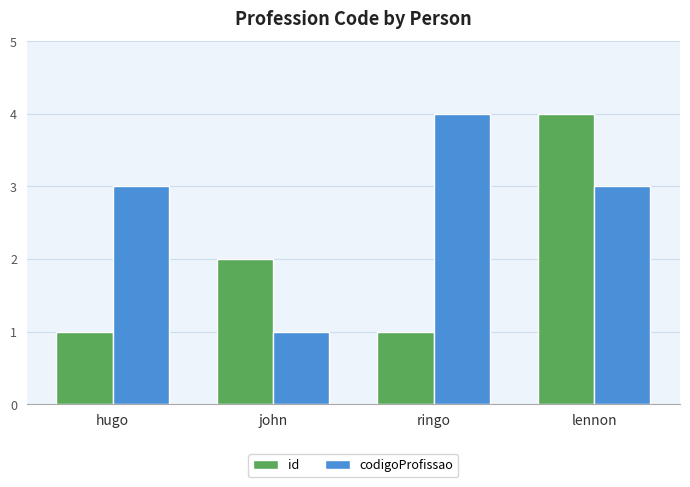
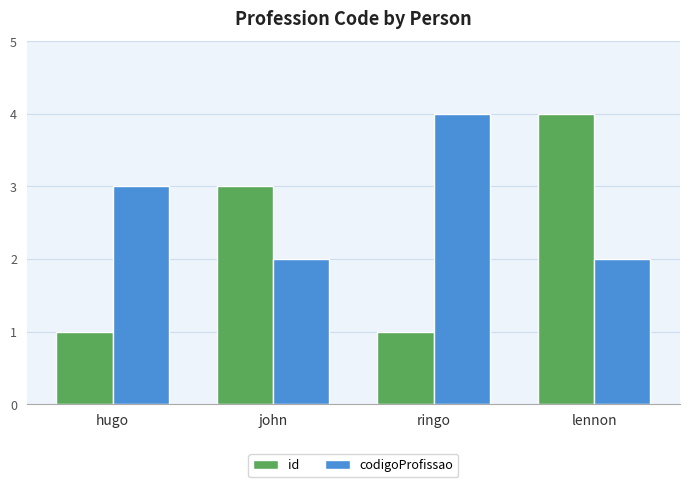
id, john: 2 -> 3
codigoProfissao, john: 1 -> 2
codigoProfissao, lennon: 3 -> 2
